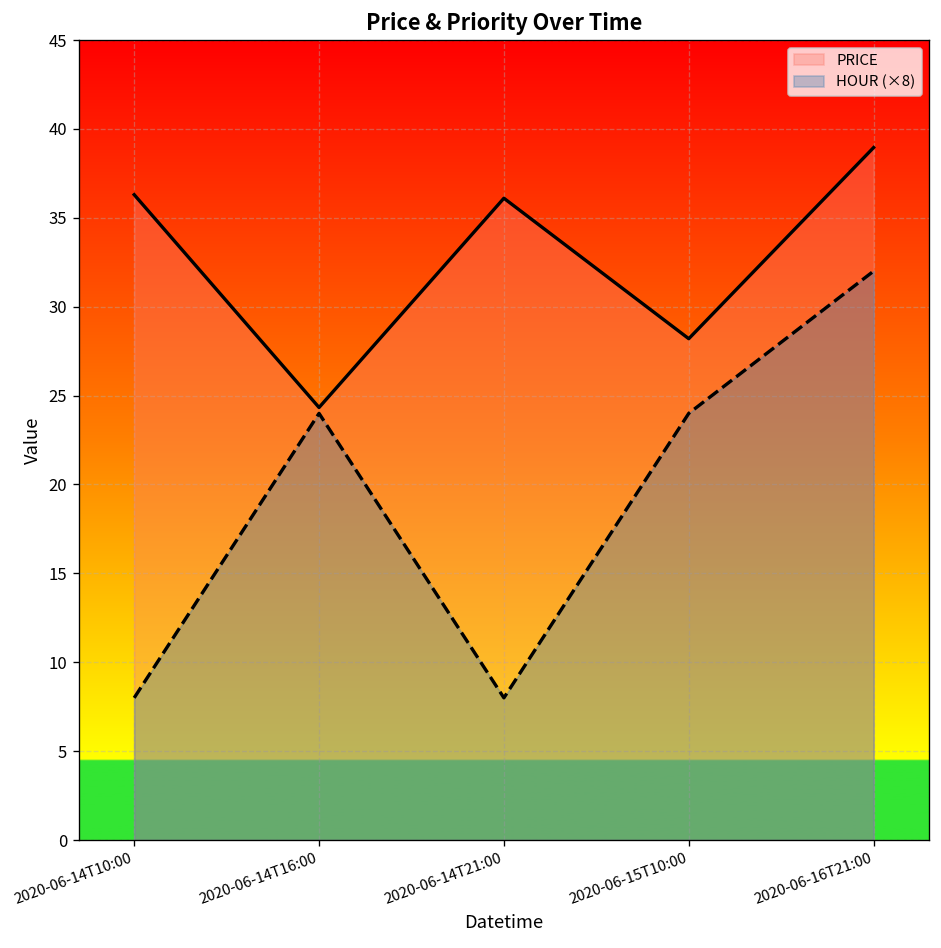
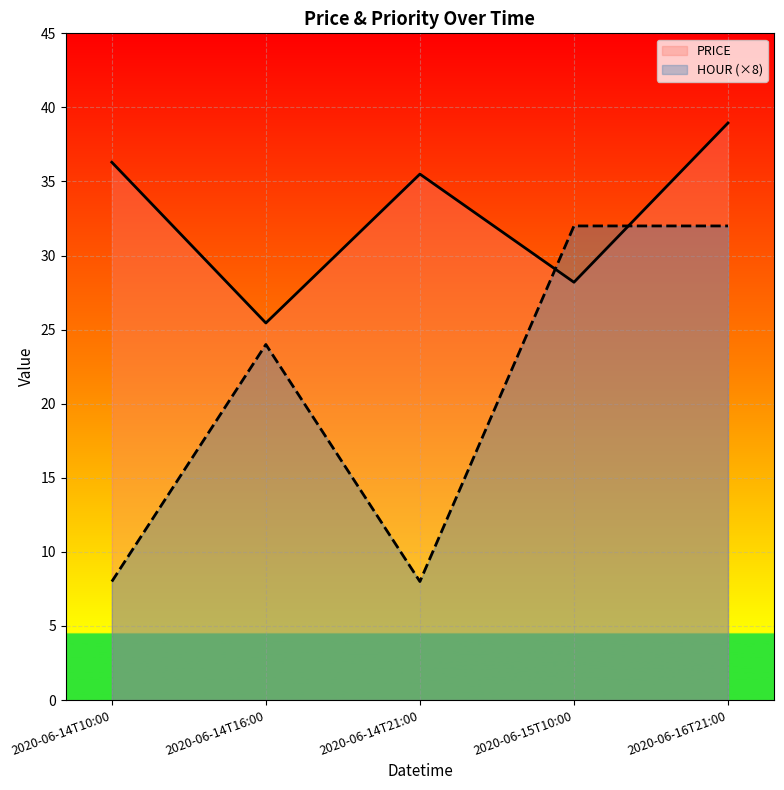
PRICE, 2020-06-14T16:00: 24.3 -> 25.5
PRICE, 2020-06-14T21:00: 36.1 -> 35.5
HOUR (×8), 2020-06-15T10:00: 24.0 -> 32.0
